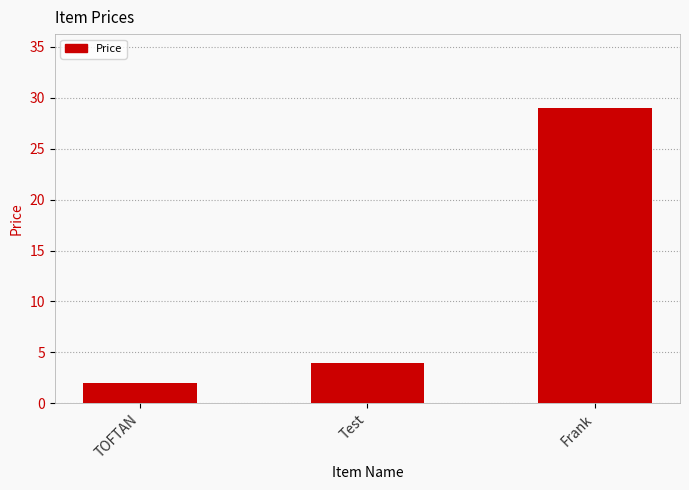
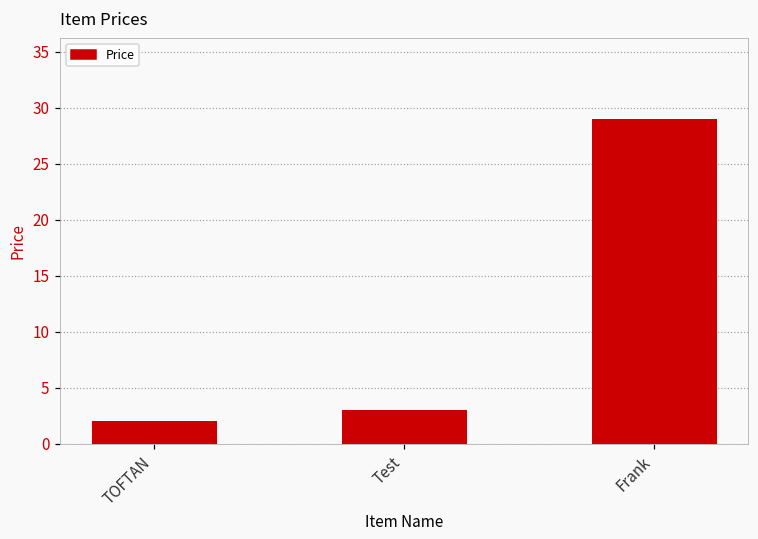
Test: 4 -> 3
